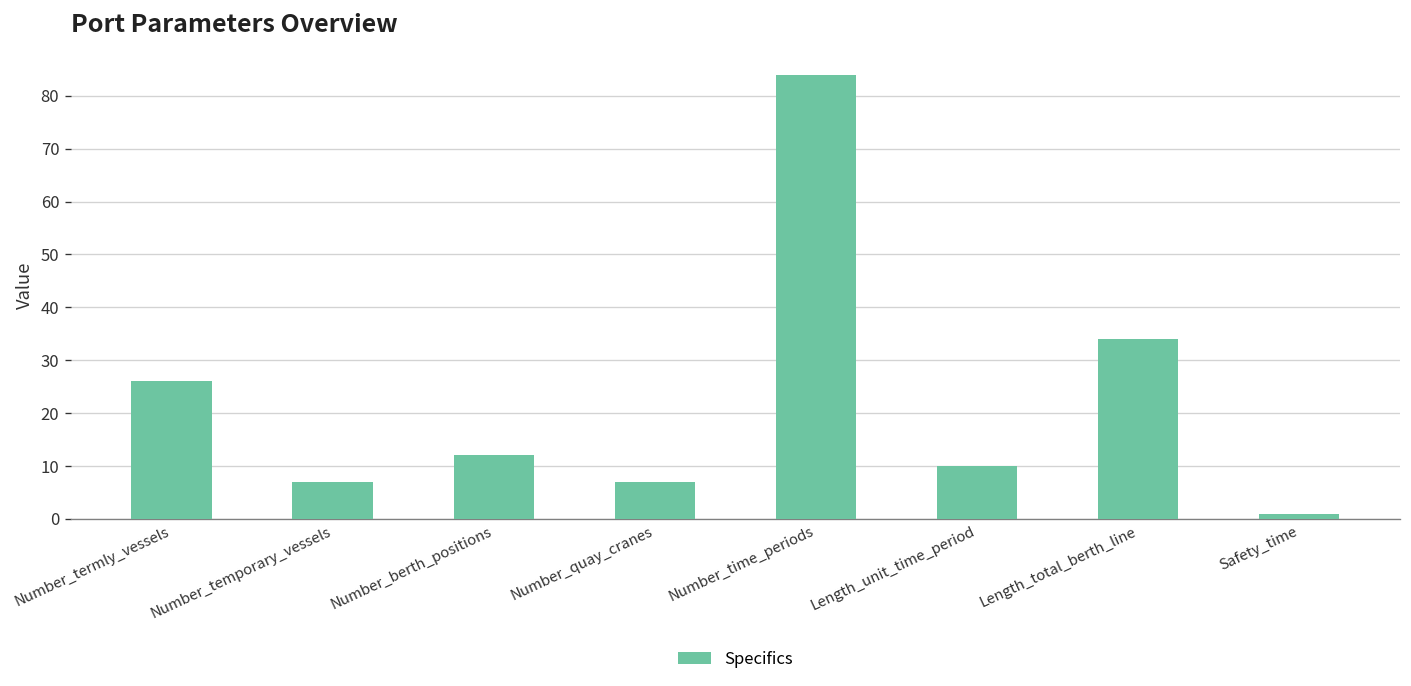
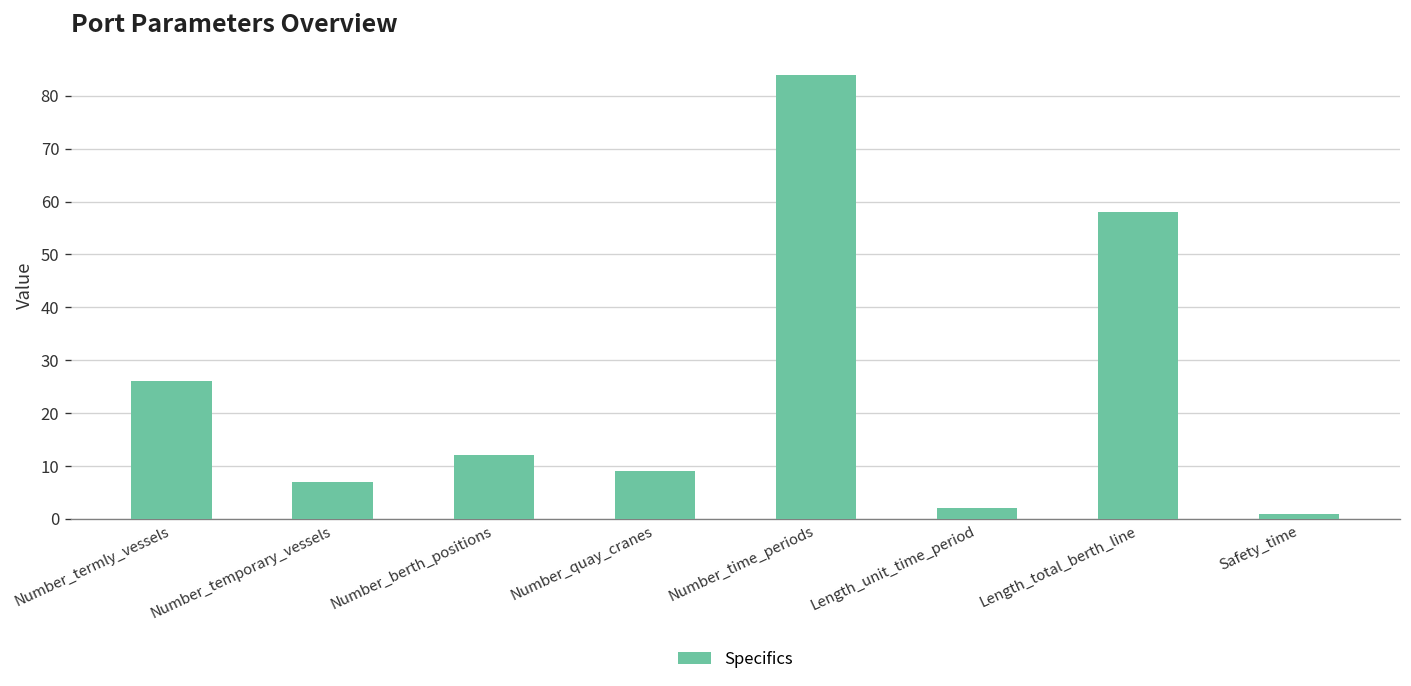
Number_quay_cranes: 7 -> 9
Length_unit_time_period: 10 -> 2
Length_total_berth_line: 34 -> 58
